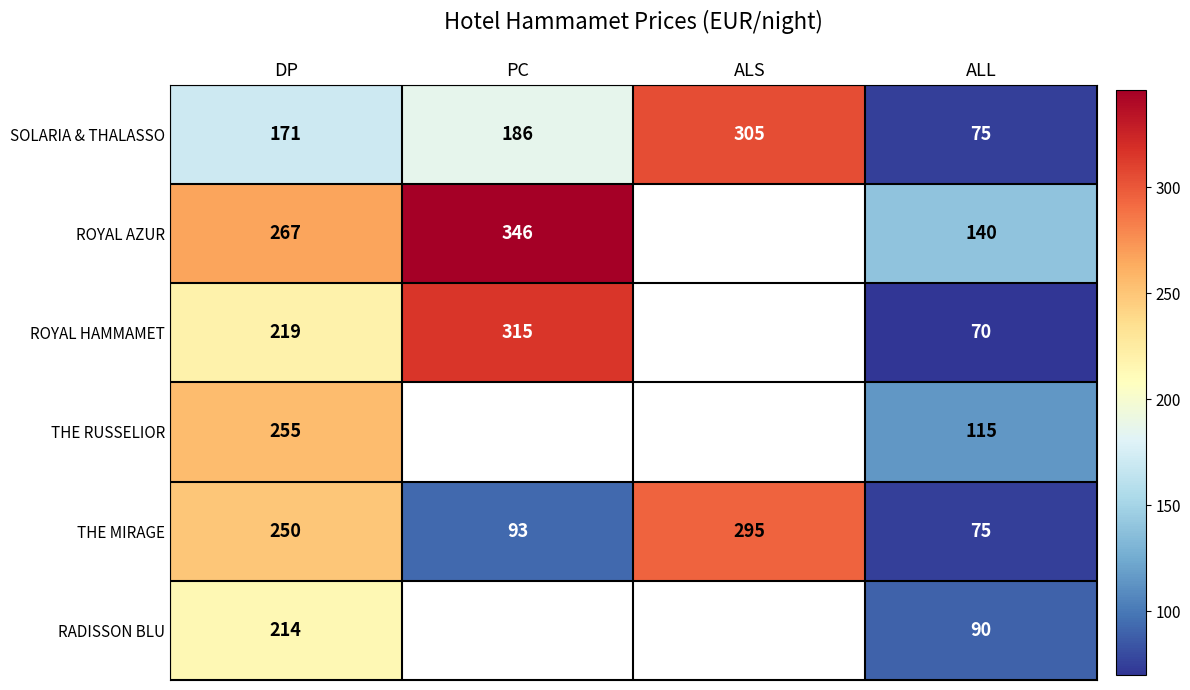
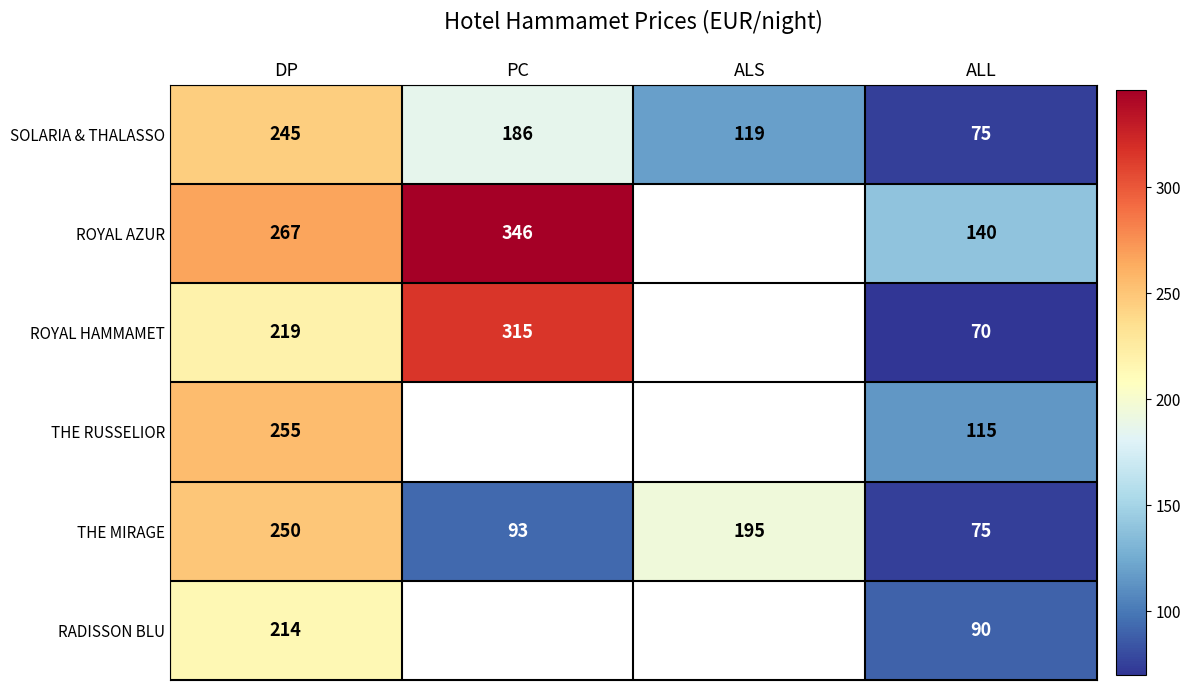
SOLARIA & THALASSO, DP: 171 -> 245
SOLARIA & THALASSO, ALS: 305 -> 119
THE MIRAGE, ALS: 295 -> 195
